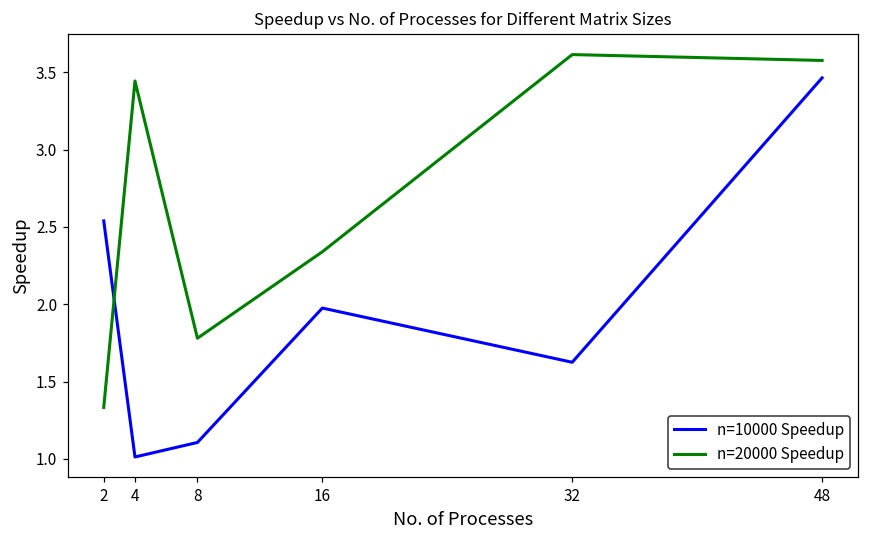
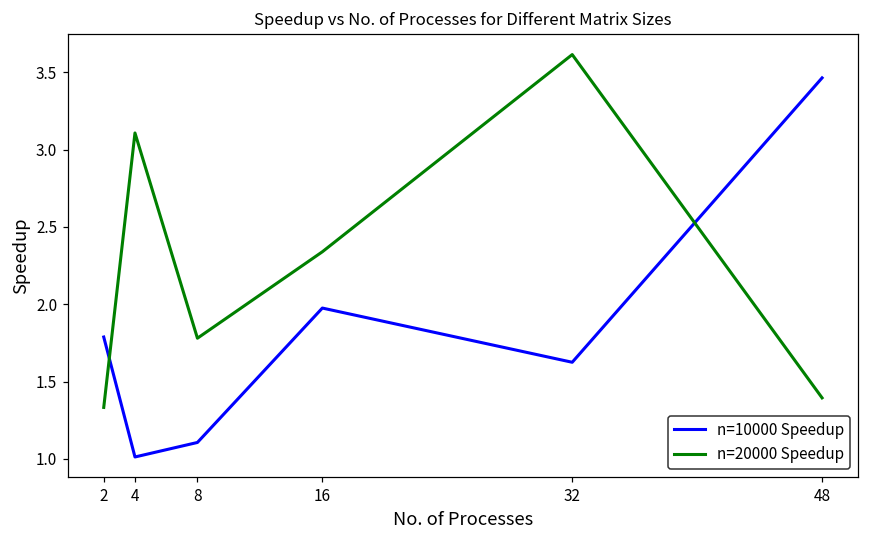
n=10000 Speedup, 2: 2.54 -> 1.79
n=20000 Speedup, 4: 3.44 -> 3.11
n=20000 Speedup, 48: 3.58 -> 1.40
